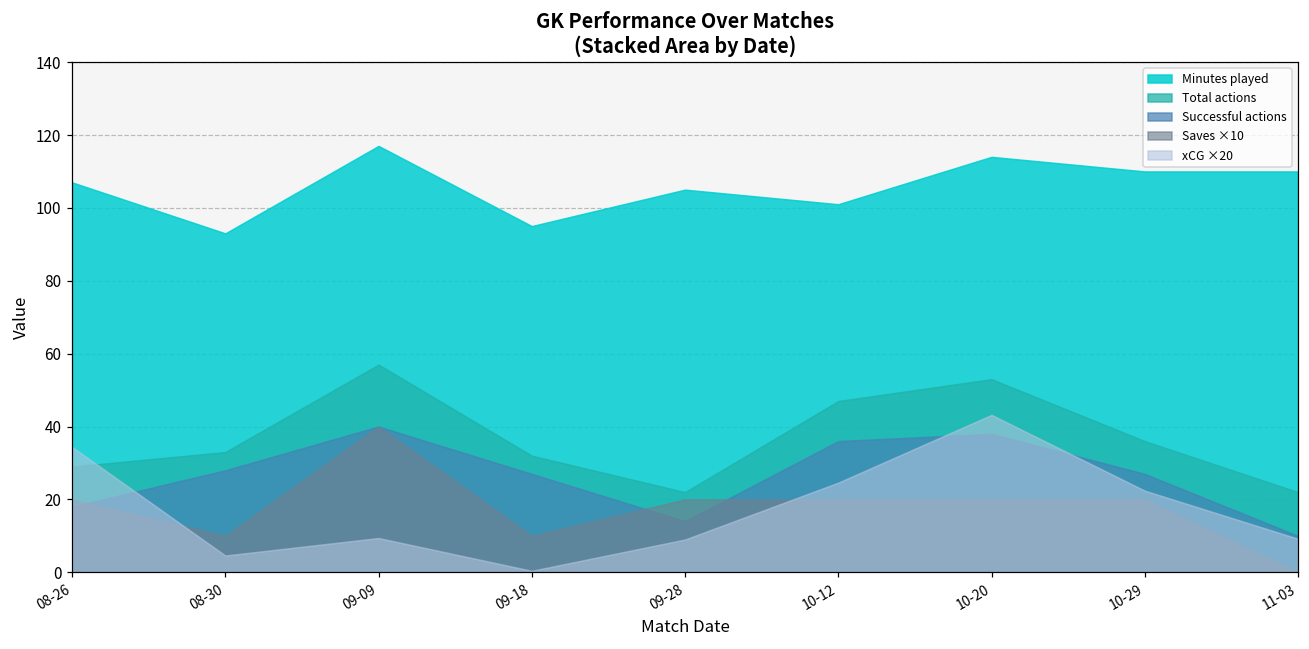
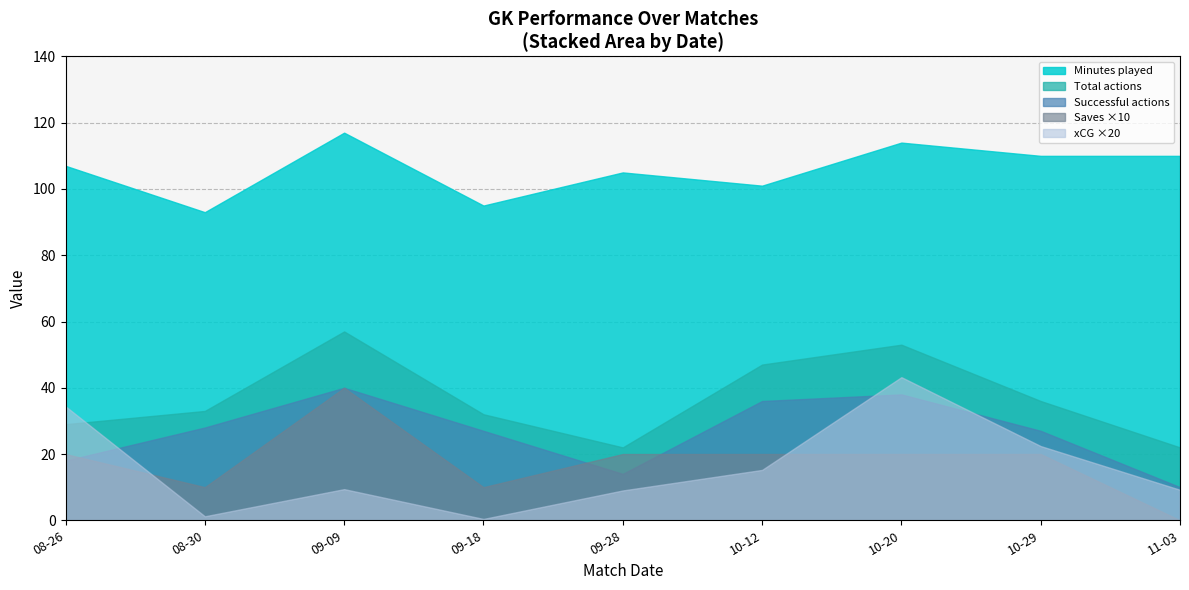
xCG ×20, 08-30: 5 -> 1
xCG ×20, 10-12: 25 -> 15
